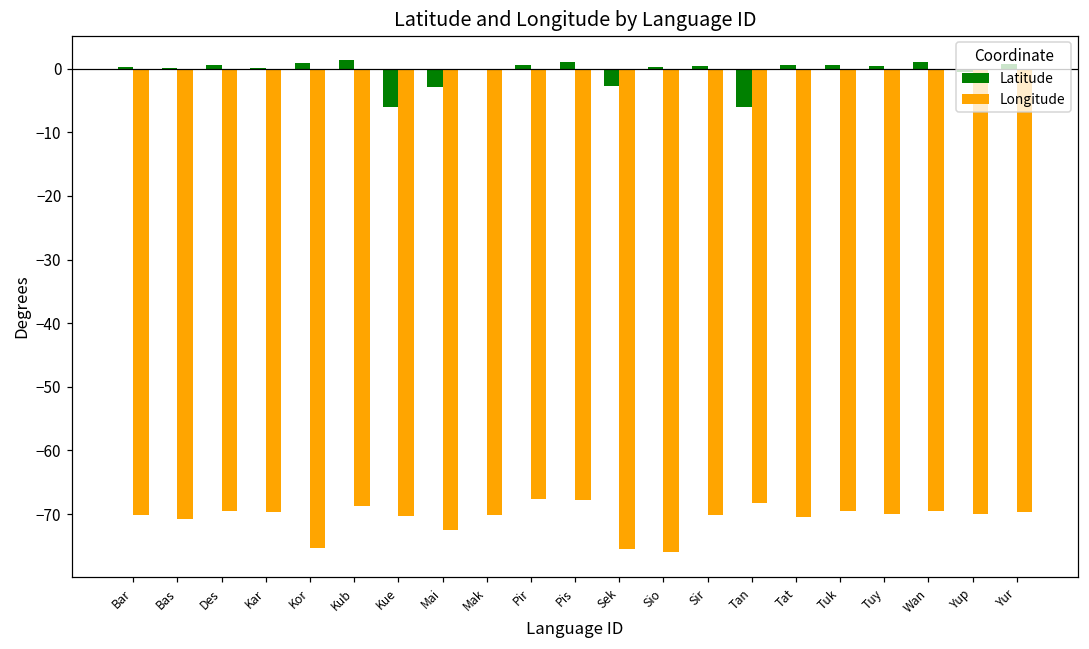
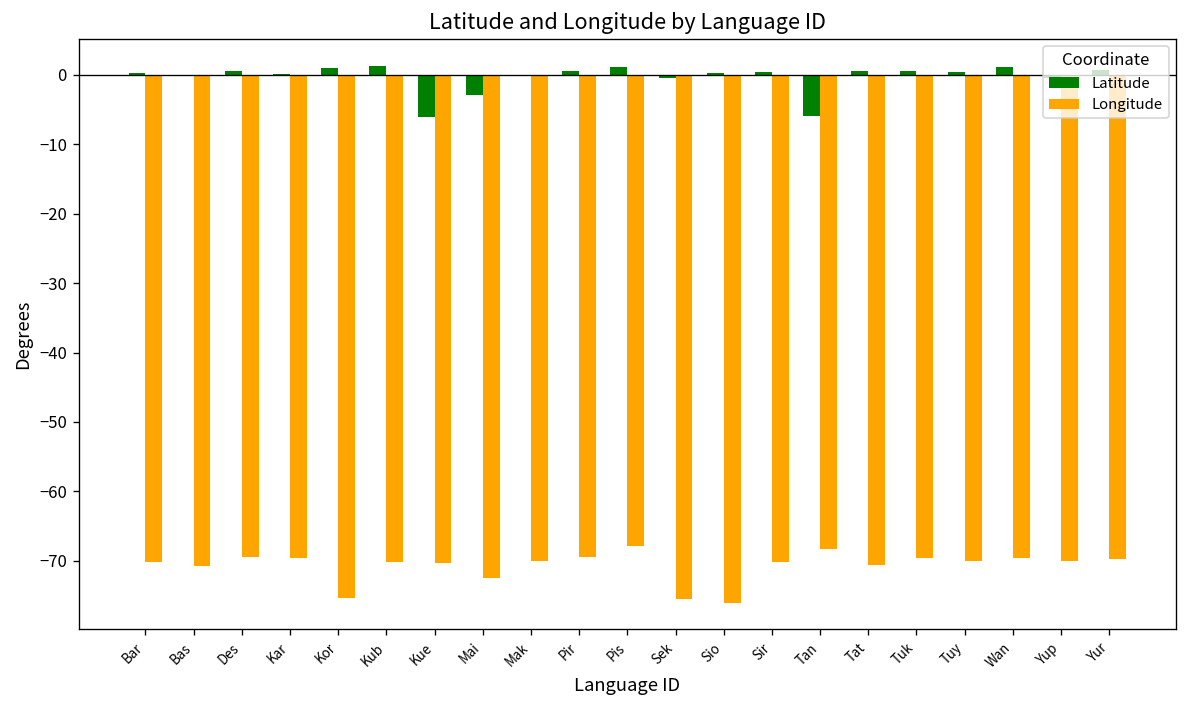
Longitude, Kub: -69 -> -70
Longitude, Pir: -68 -> -70
Latitude, Sek: -3 -> 0
